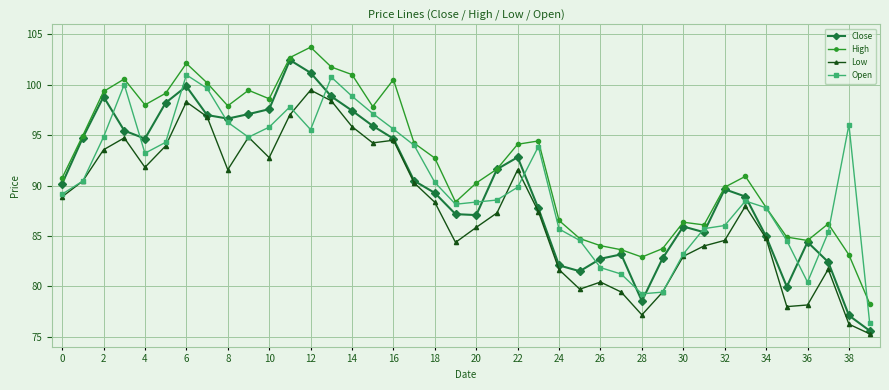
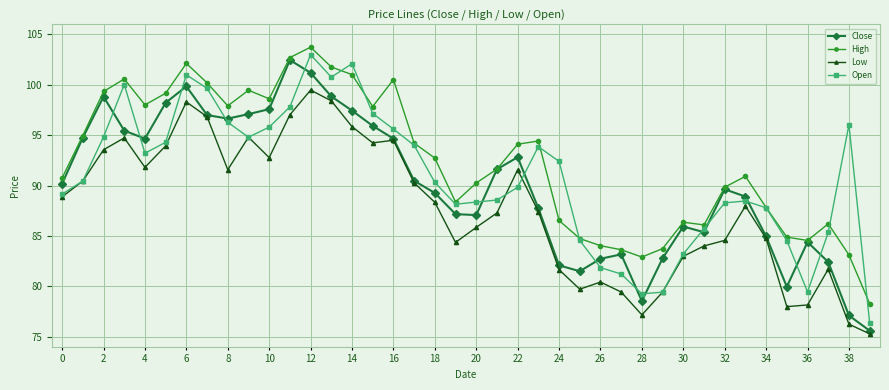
Open, 12: 95.6 -> 103.0
Open, 14: 98.9 -> 102.1
Open, 24: 85.7 -> 92.4
Open, 32: 86.0 -> 88.3
Open, 36: 80.4 -> 79.4
